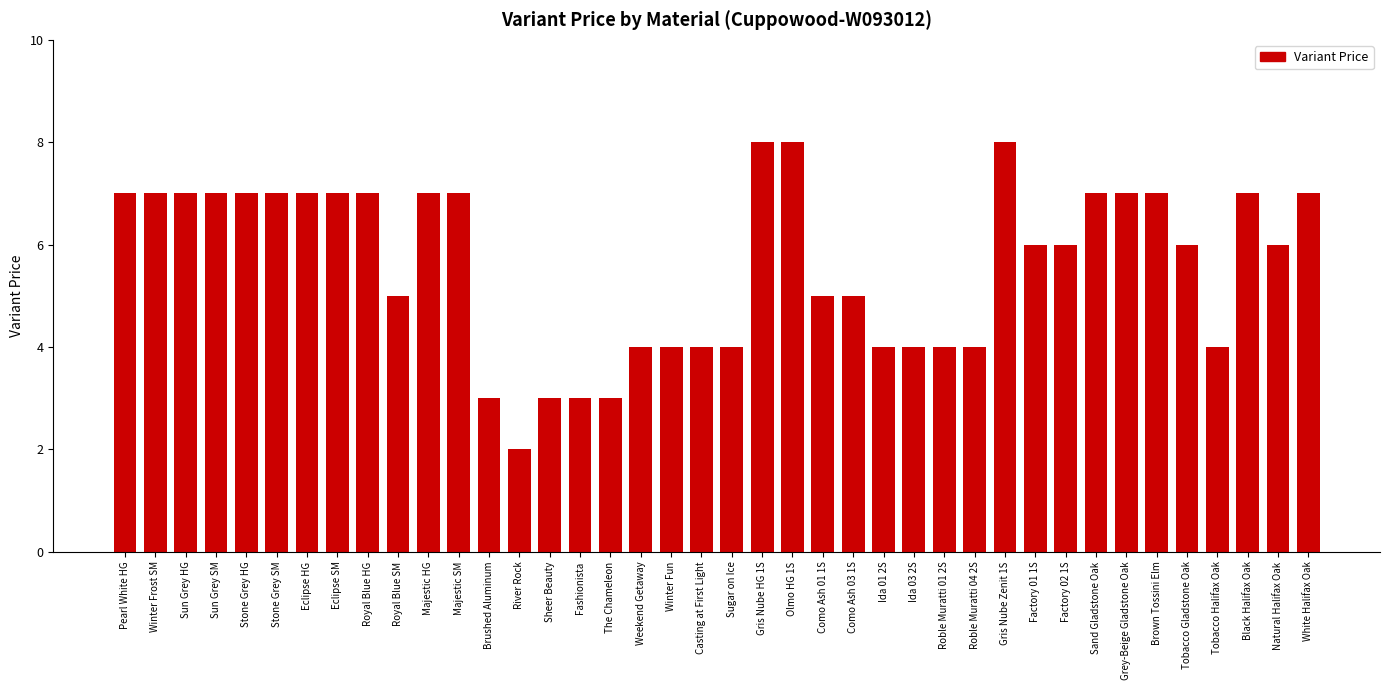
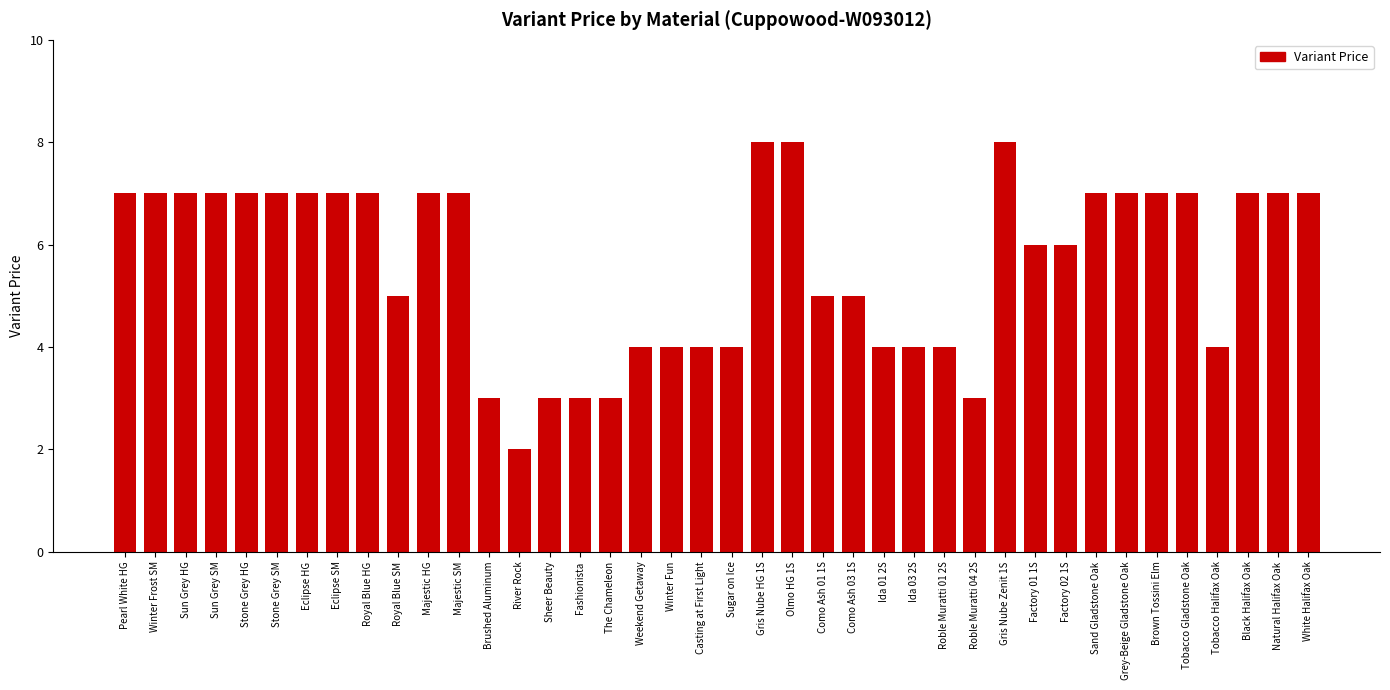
Roble Muratti 04 2S: 4 -> 3
Tobacco Gladstone Oak: 6 -> 7
Natural Halifax Oak: 6 -> 7
